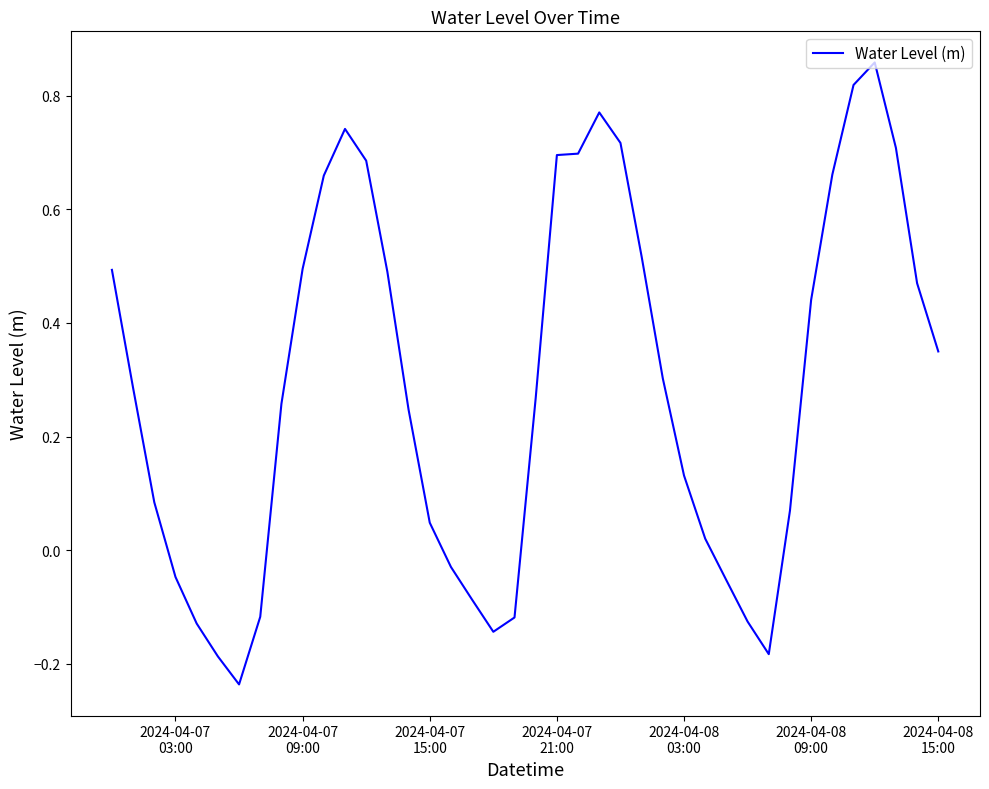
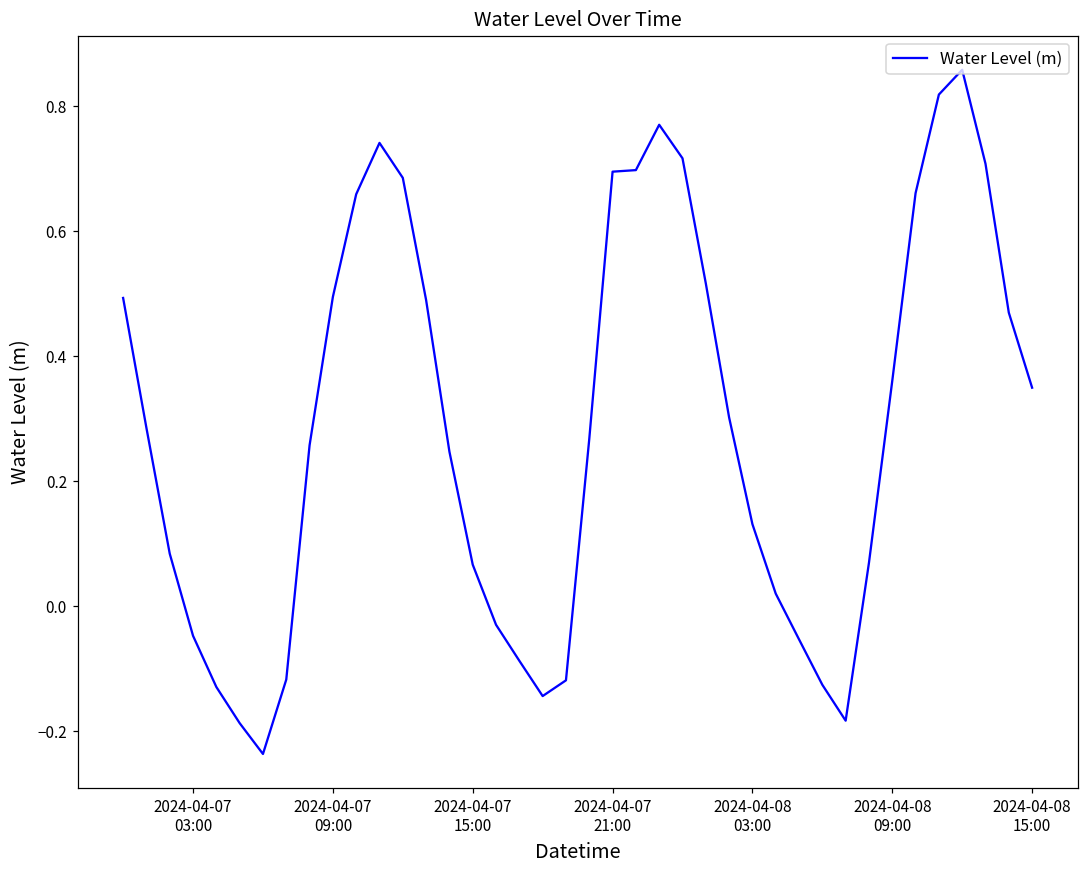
2024-04-07 15:00: 0.05 -> 0.07
2024-04-08 09:00: 0.44 -> 0.36
